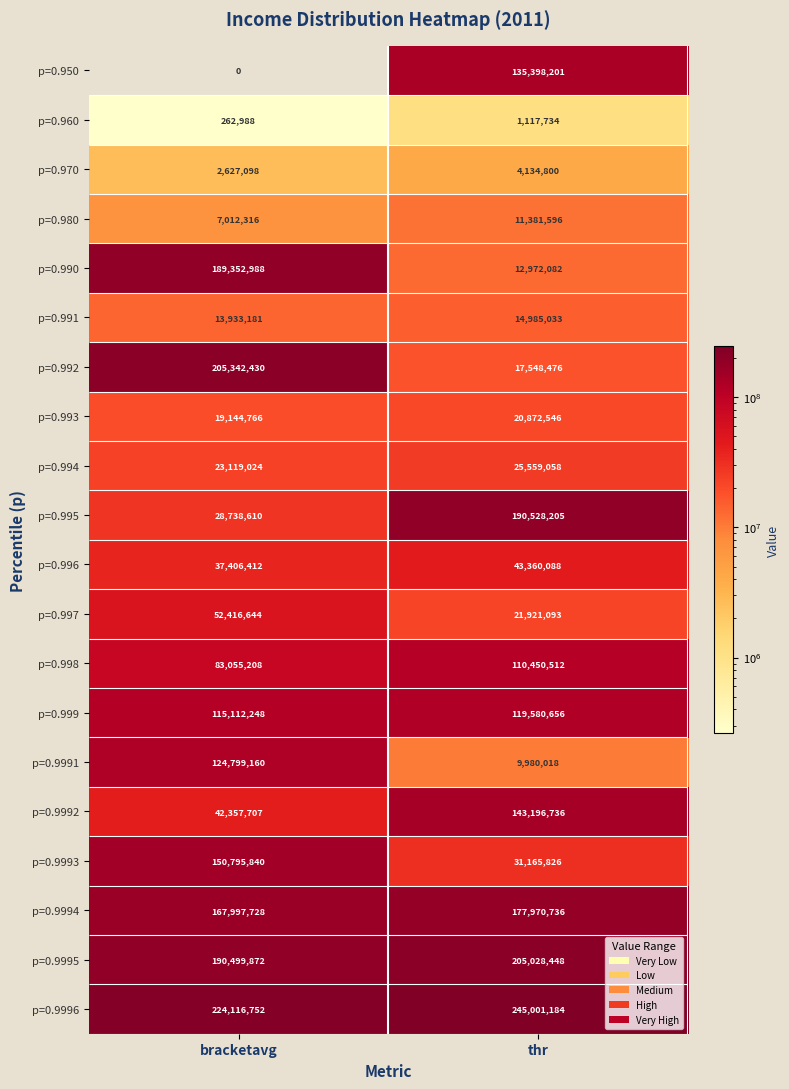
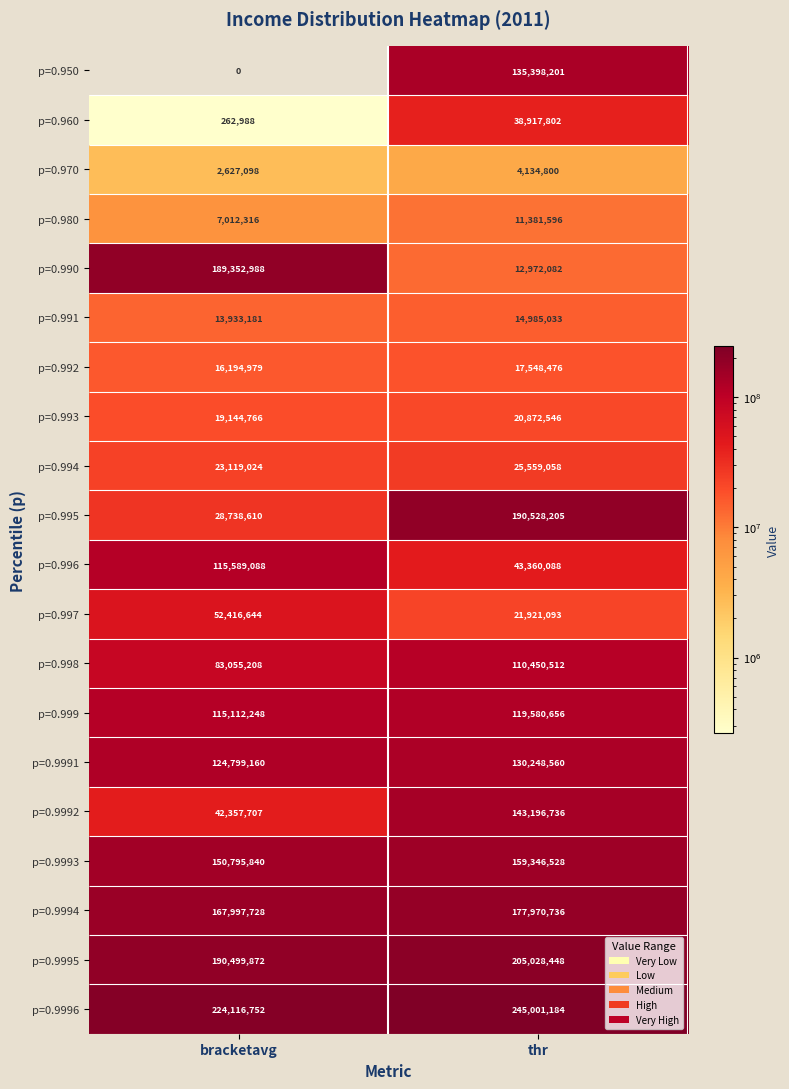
p=0.960, thr: 1,117,734 -> 38,917,802
p=0.992, bracketavg: 205,342,430 -> 16,194,979
p=0.996, bracketavg: 37,406,412 -> 115,589,088
p=0.9991, thr: 9,980,018 -> 130,248,560
p=0.9993, thr: 31,165,826 -> 159,346,528
